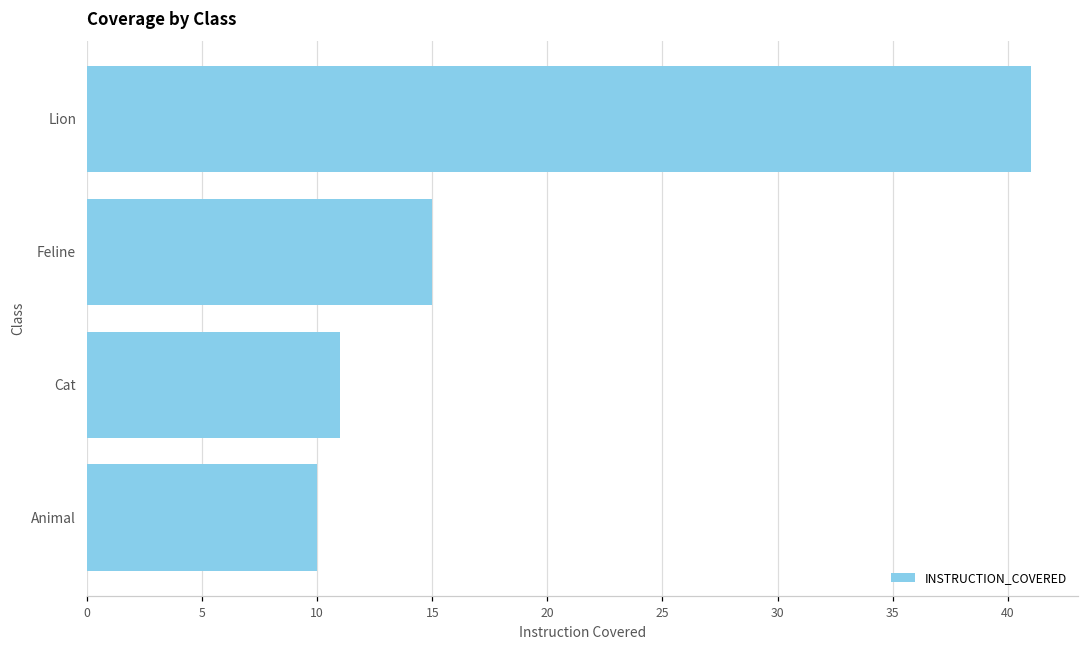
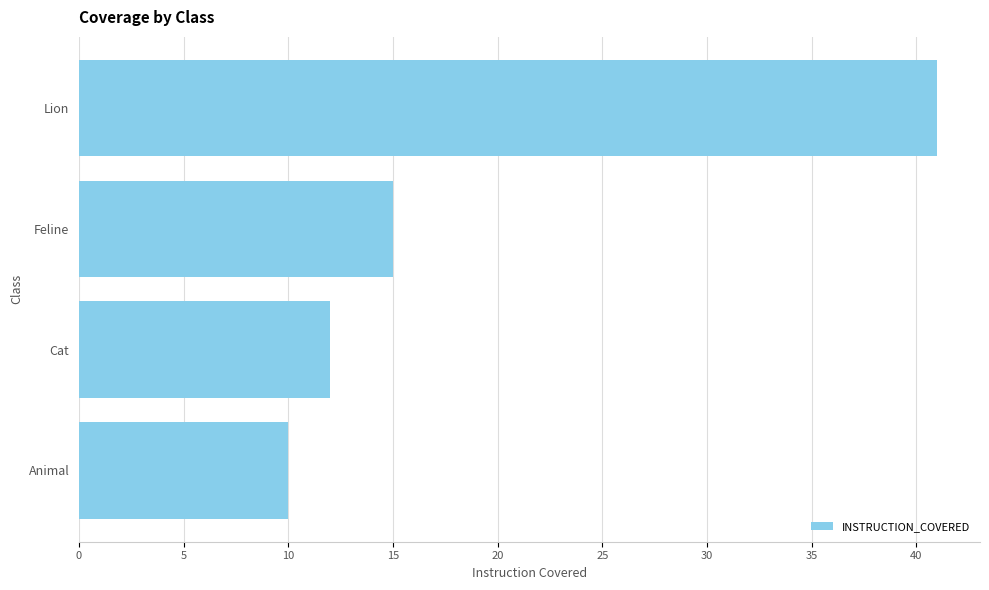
Cat: 11 -> 12
